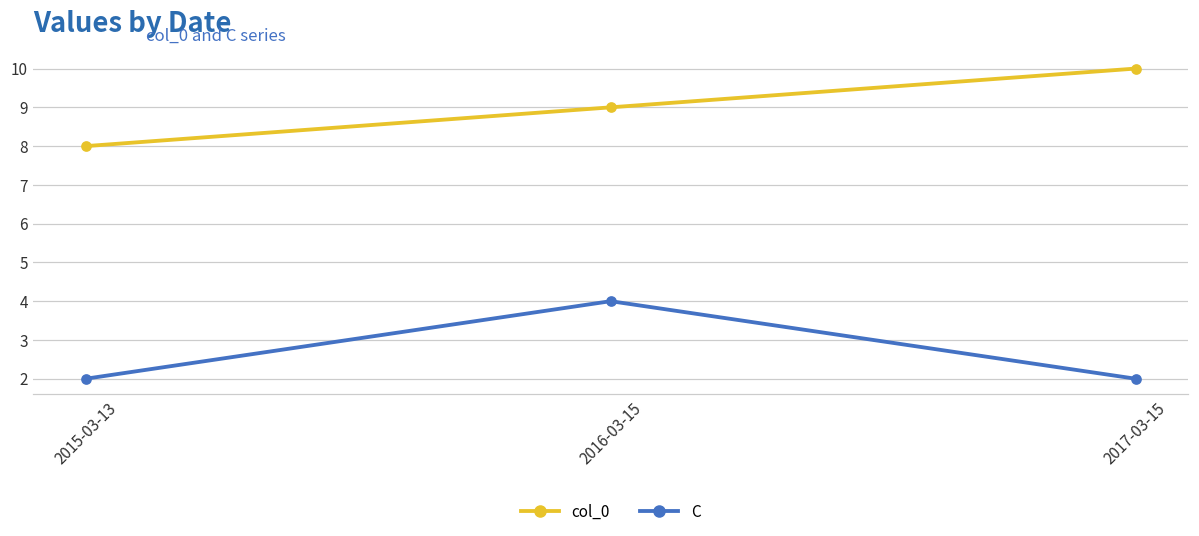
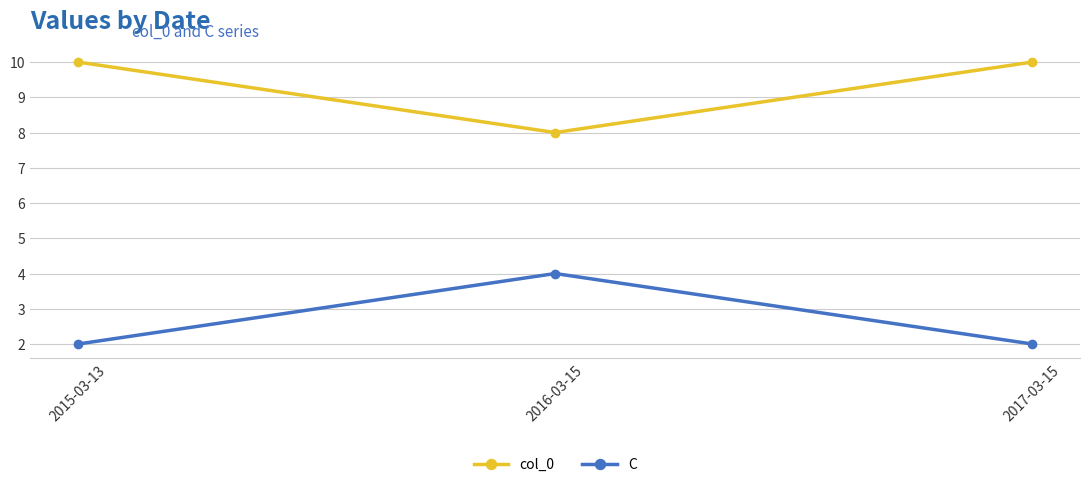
col_0, 2015-03-13: 8 -> 10
col_0, 2016-03-15: 9 -> 8
